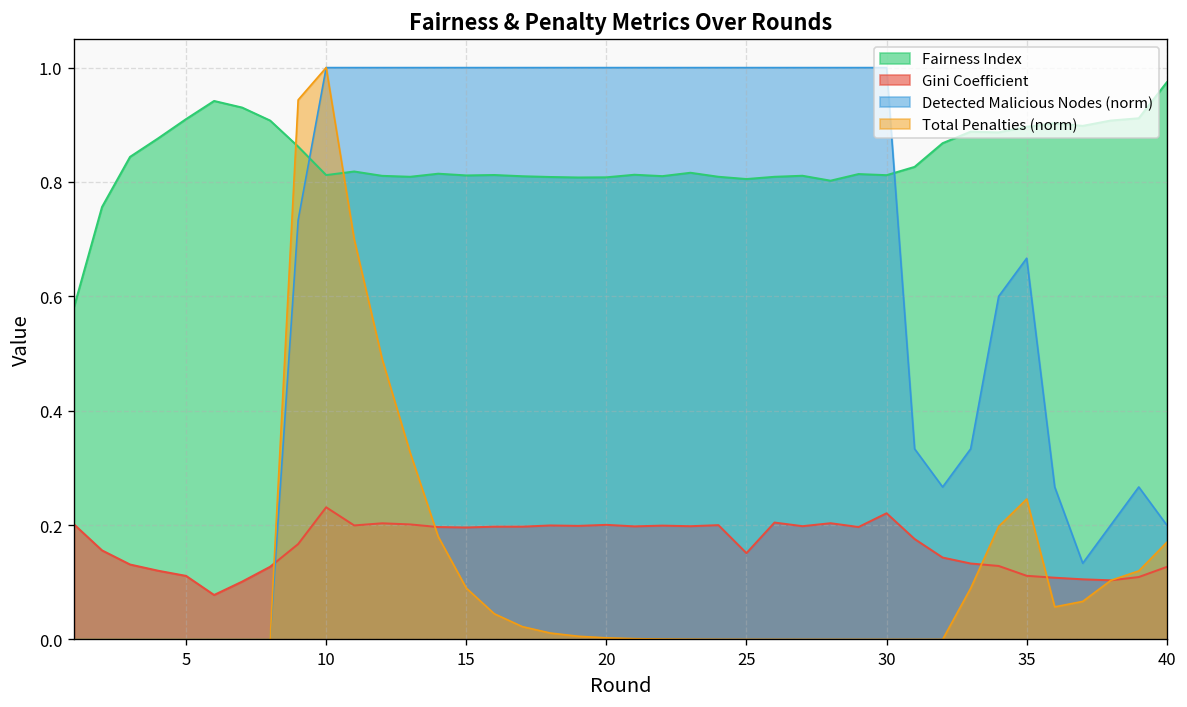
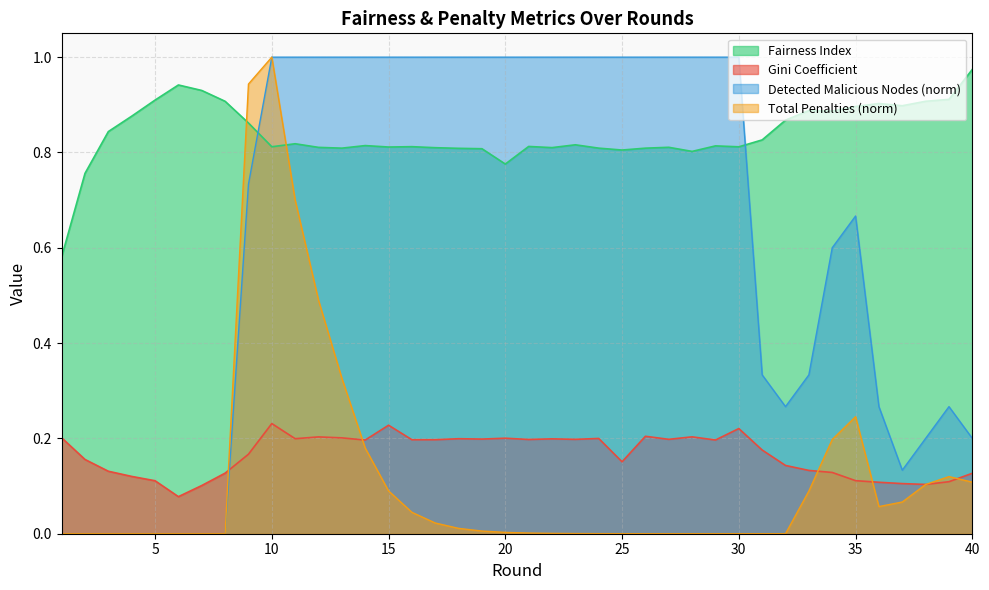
Gini Coefficient, 15: 0.20 -> 0.23
Fairness Index, 20: 0.81 -> 0.78
Total Penalties (norm), 40: 0.17 -> 0.11
